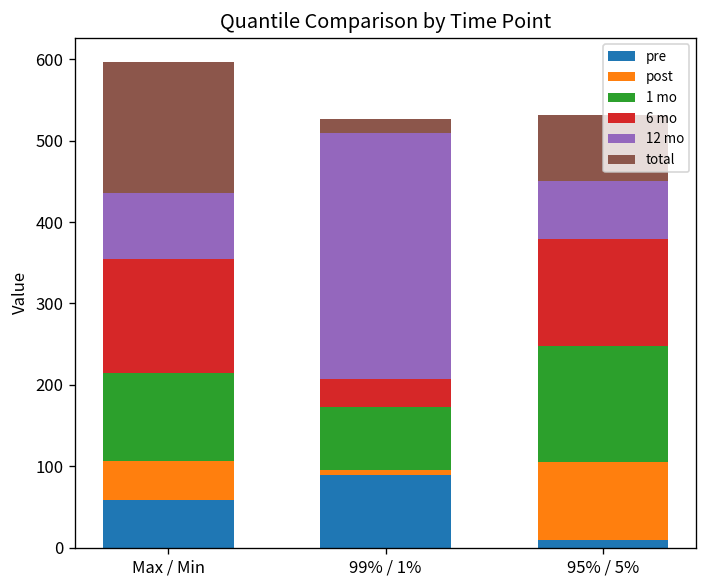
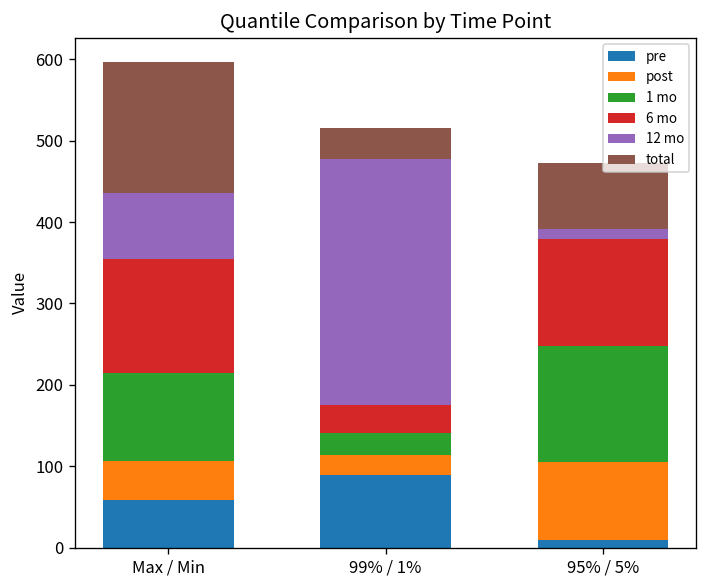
post, 99% / 1%: 10 -> 30
1 mo, 99% / 1%: 80 -> 30
total, 99% / 1%: 20 -> 40
12 mo, 95% / 5%: 70 -> 10
